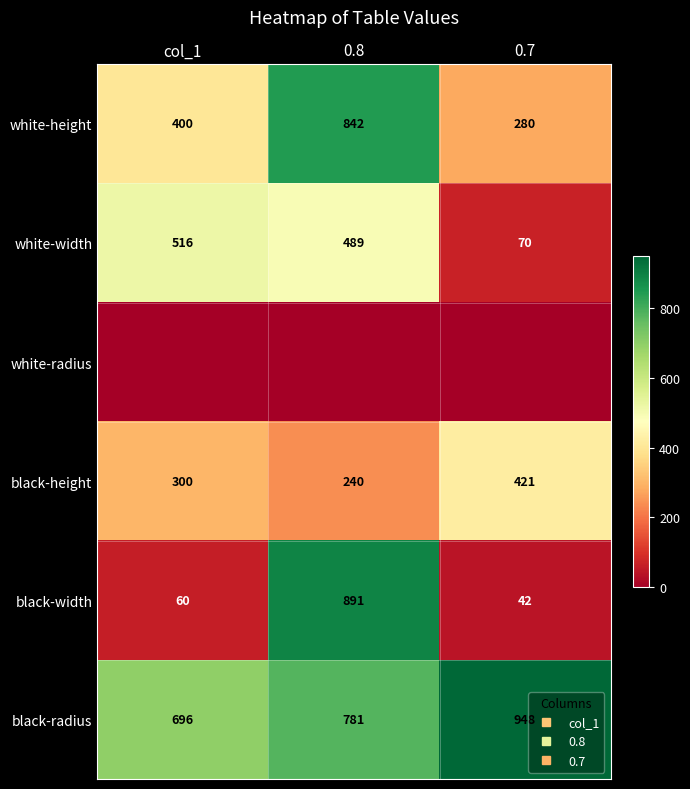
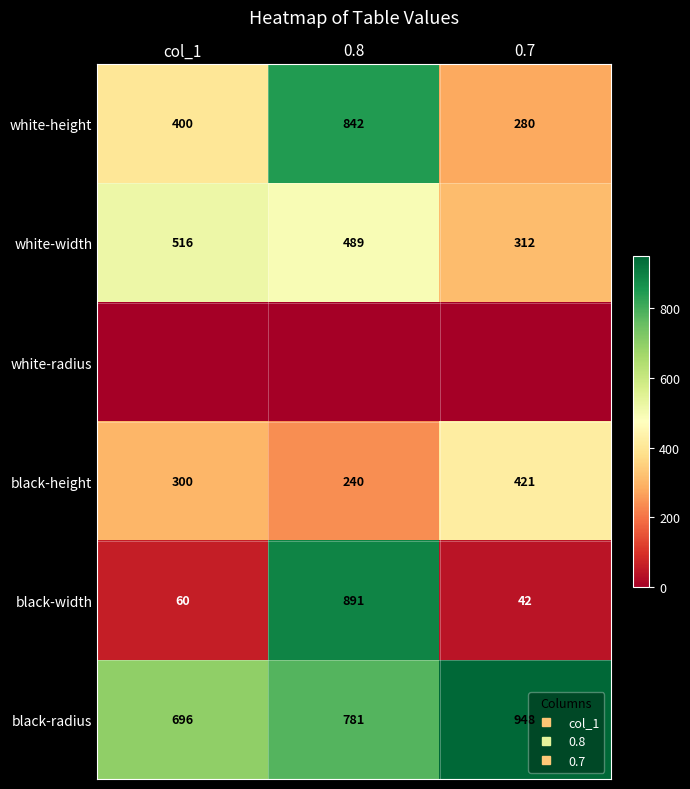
white-width, 0.7: 70 -> 312
